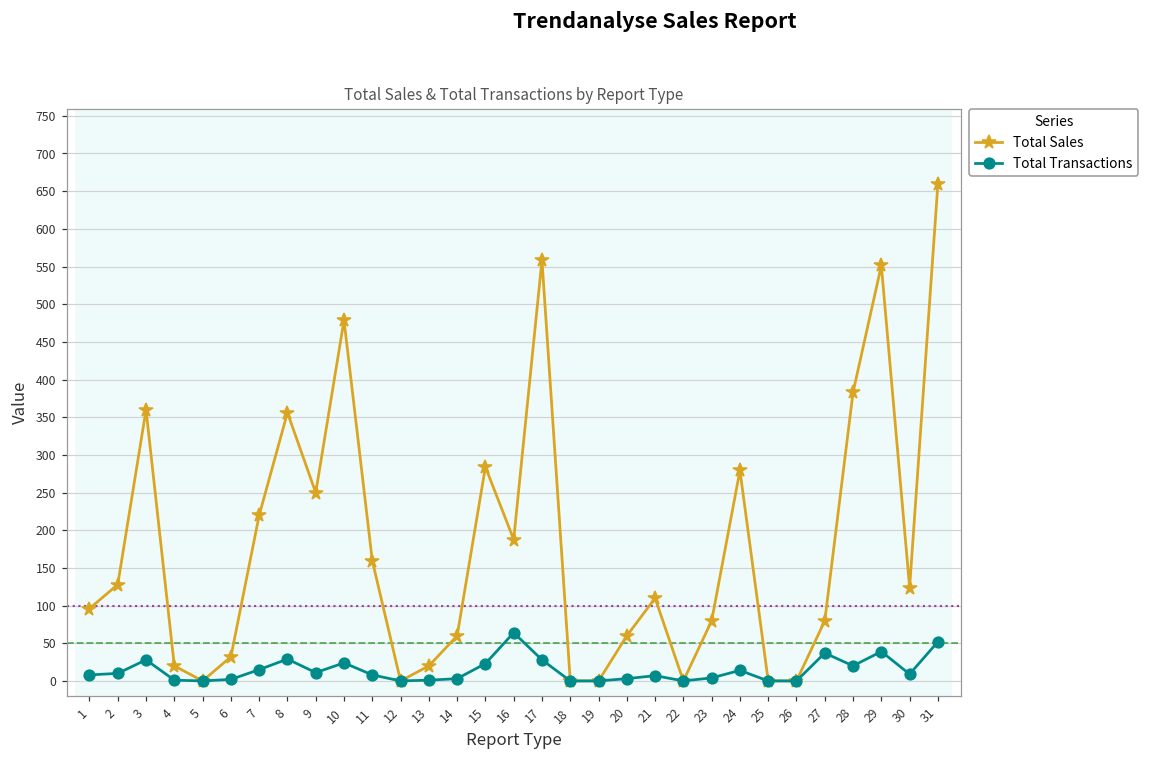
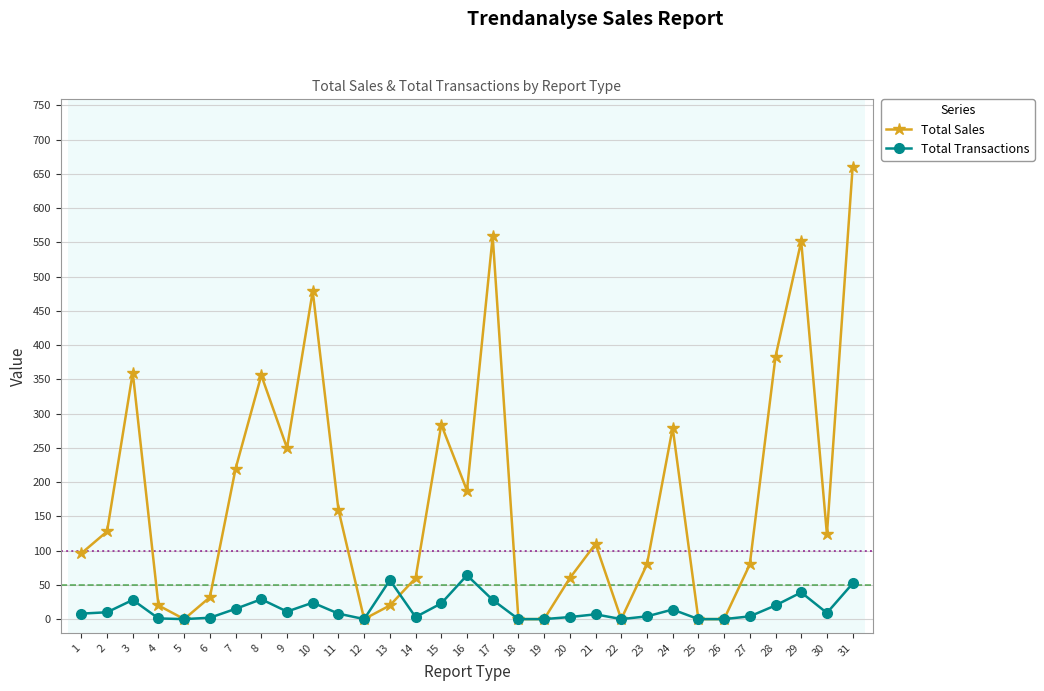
Total Transactions, 13: 0 -> 60
Total Transactions, 27: 40 -> 0
